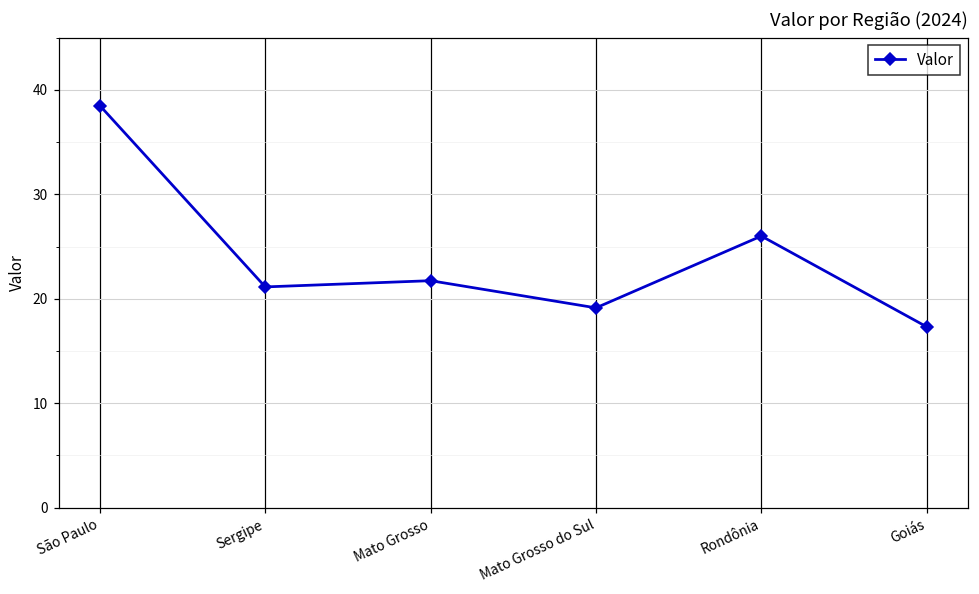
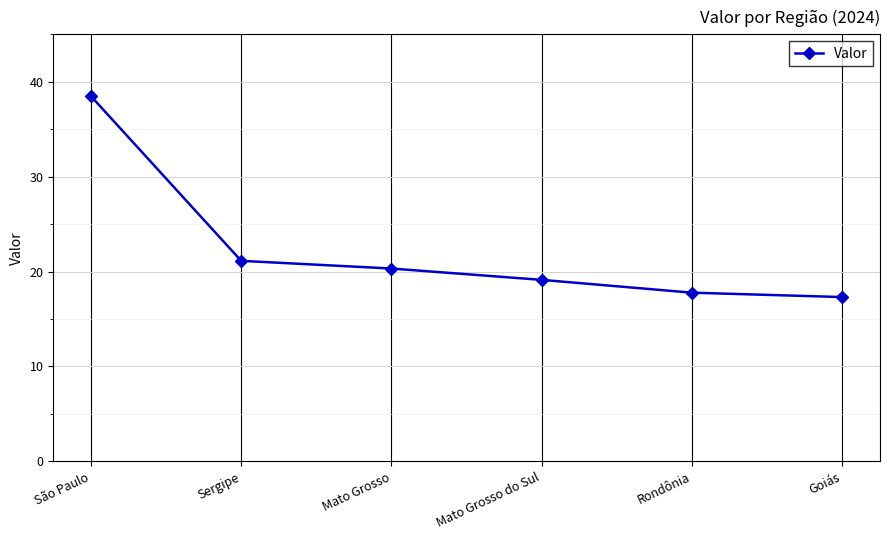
Mato Grosso: 22 -> 20
Rondônia: 26 -> 18
